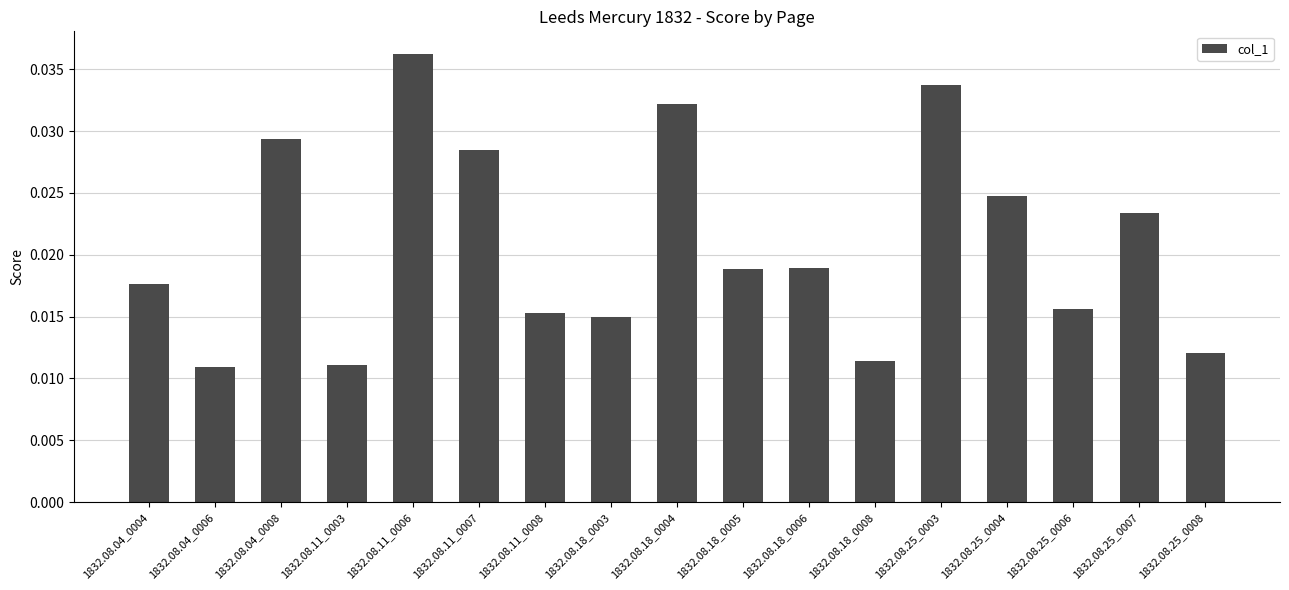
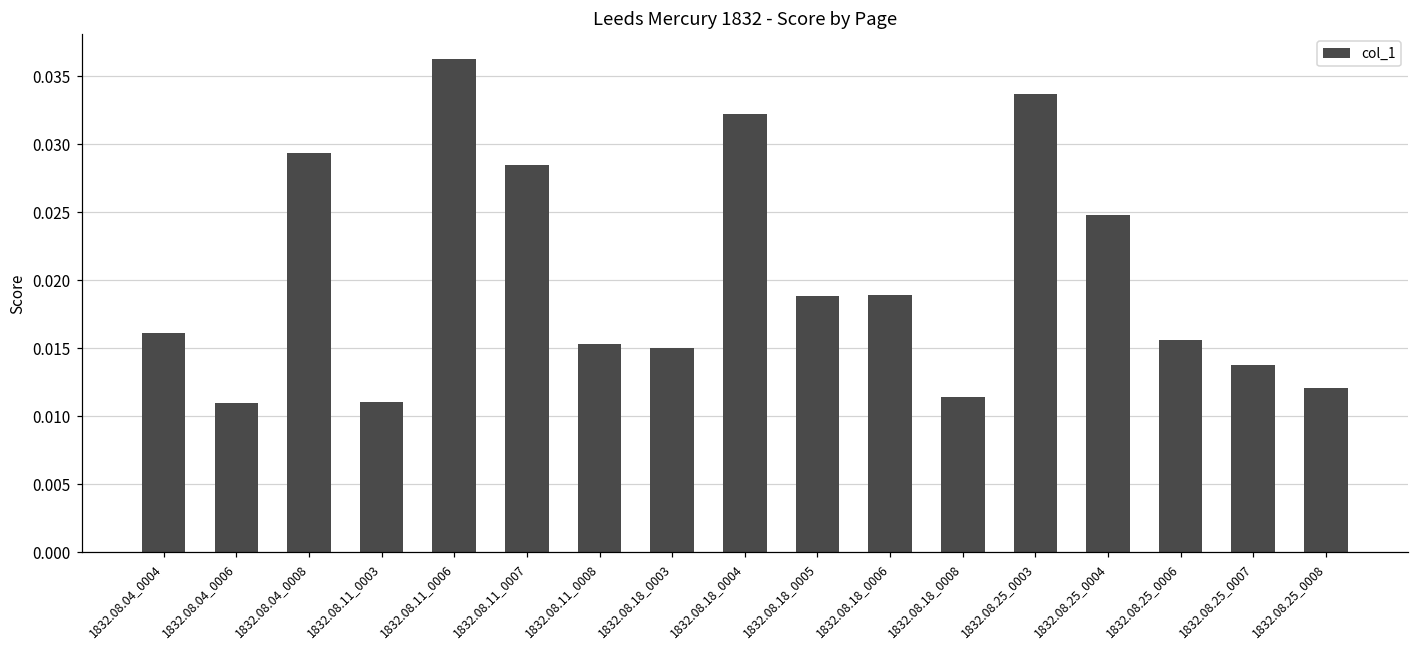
1832.08.04_0004: 0.0176 -> 0.0161
1832.08.25_0007: 0.0234 -> 0.0138
